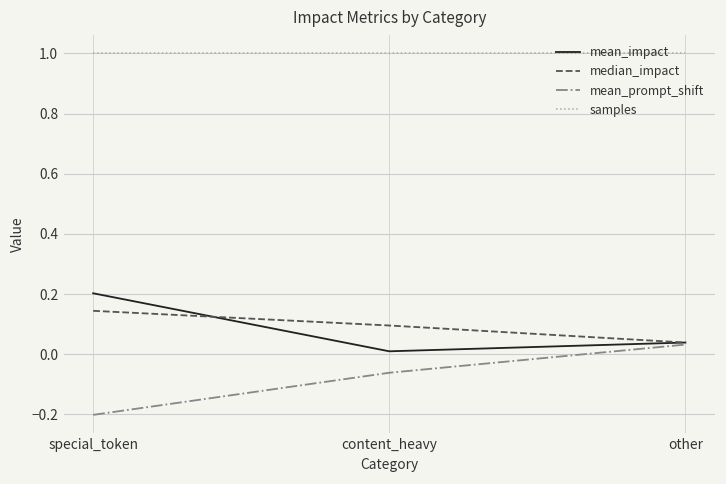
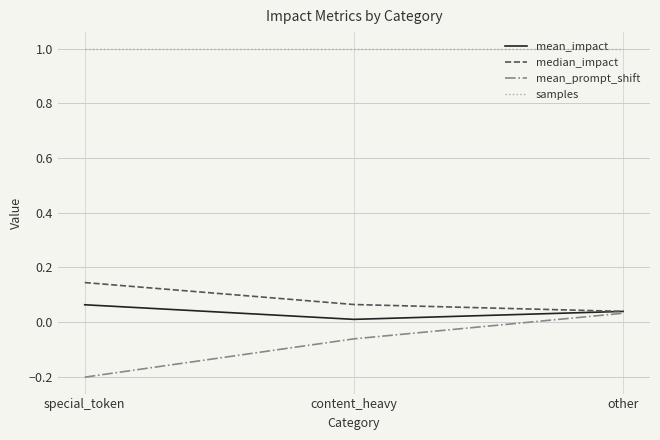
mean_impact, special_token: 0.20 -> 0.06
median_impact, content_heavy: 0.10 -> 0.06
